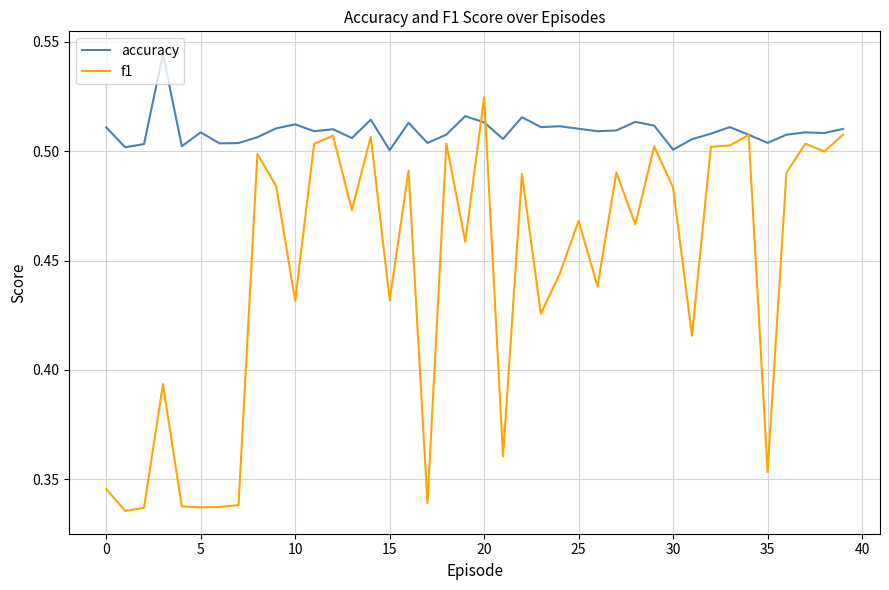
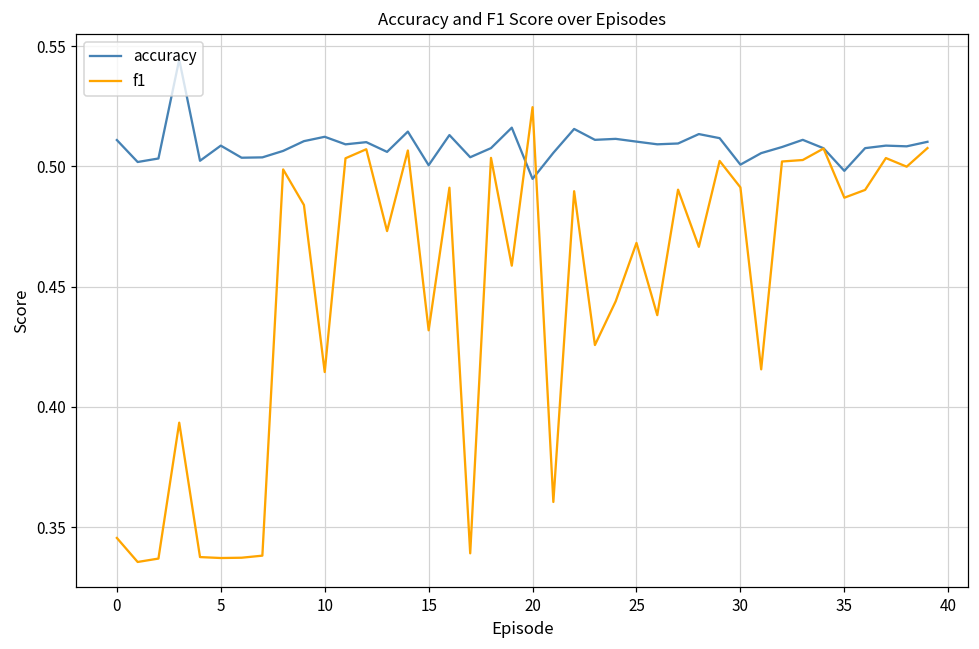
f1, 10: 0.432 -> 0.415
accuracy, 20: 0.513 -> 0.495
f1, 30: 0.483 -> 0.491
accuracy, 35: 0.504 -> 0.498
f1, 35: 0.353 -> 0.487
